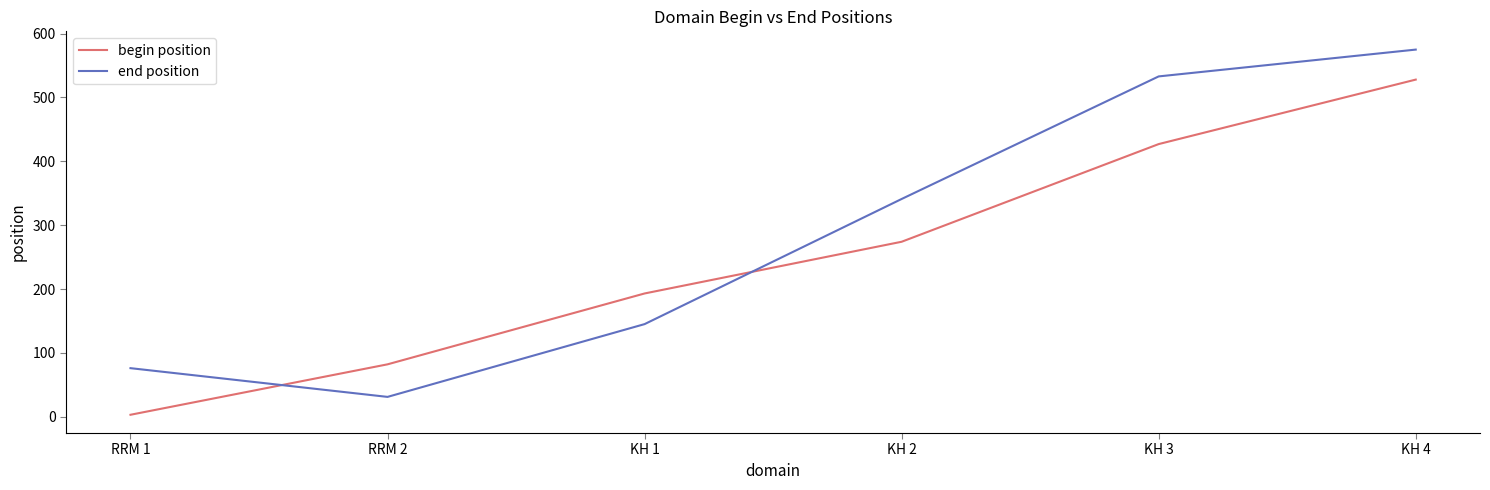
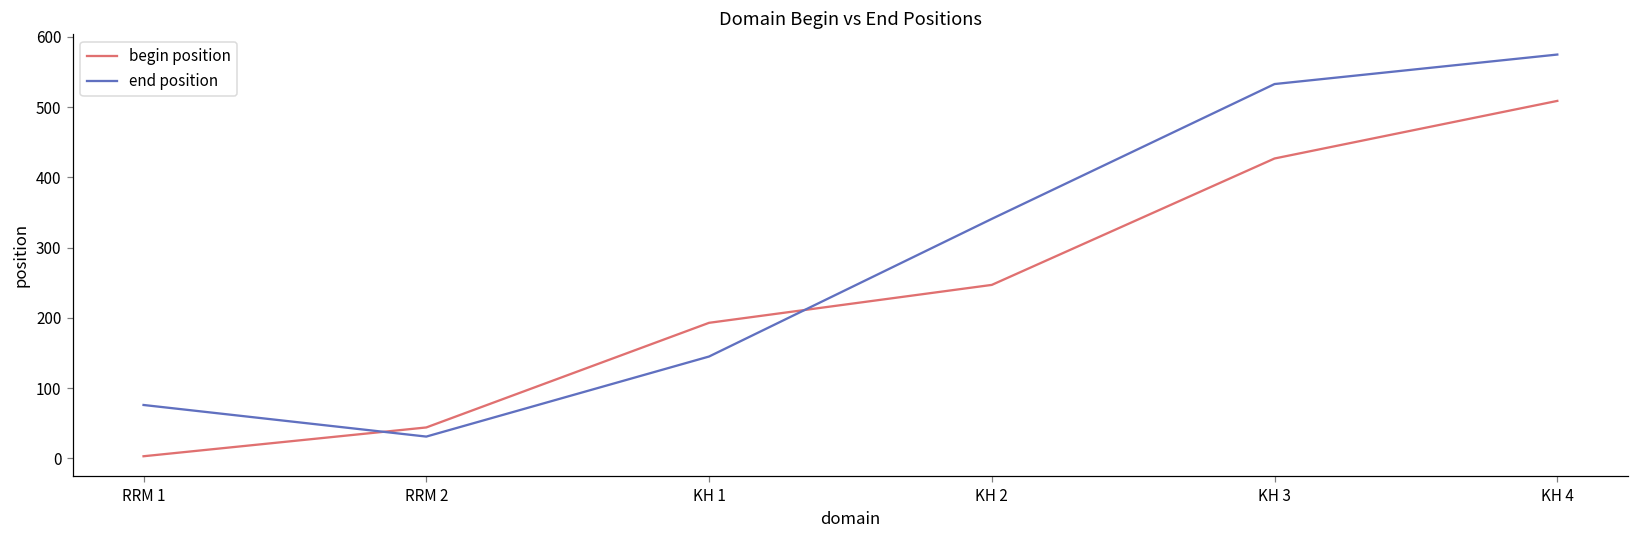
begin position, RRM 2: 80 -> 40
begin position, KH 2: 270 -> 250
begin position, KH 4: 530 -> 510
